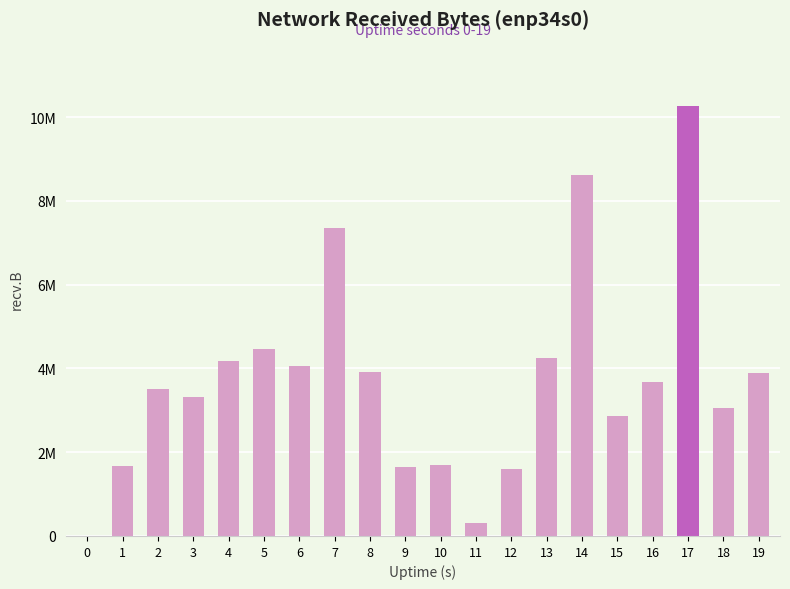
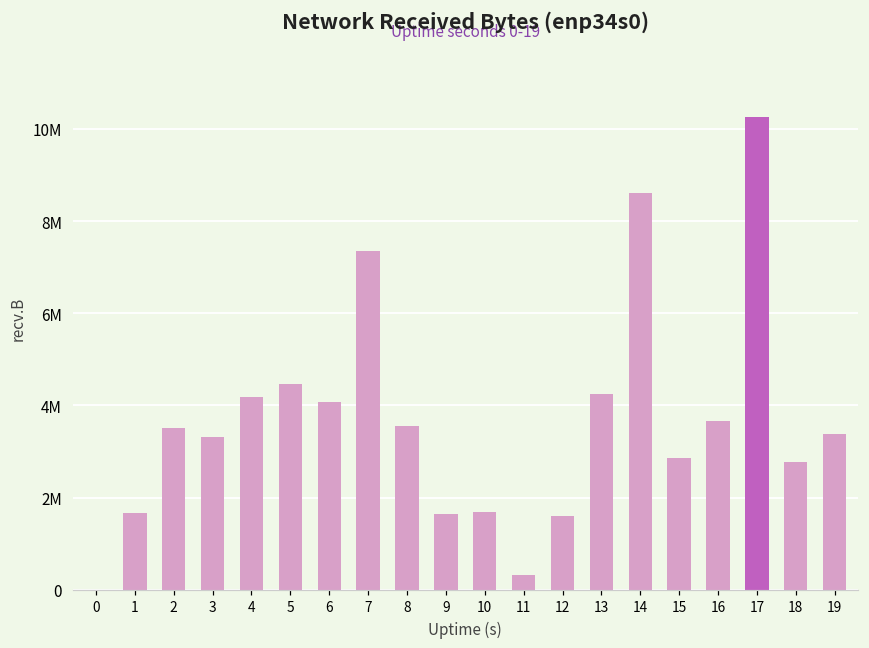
8: 3900000 -> 3500000
18: 3100000 -> 2800000
19: 3900000 -> 3400000
